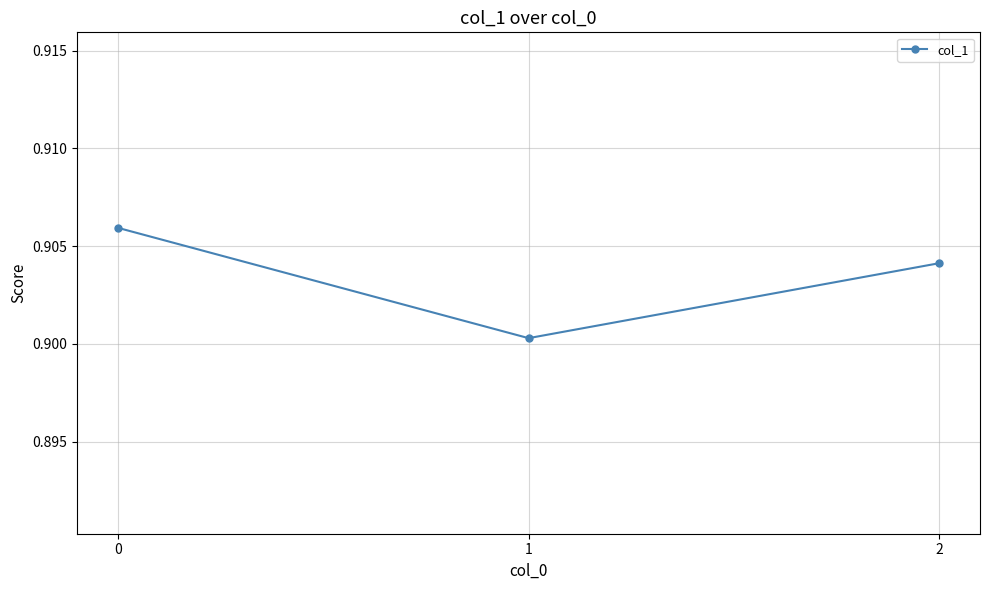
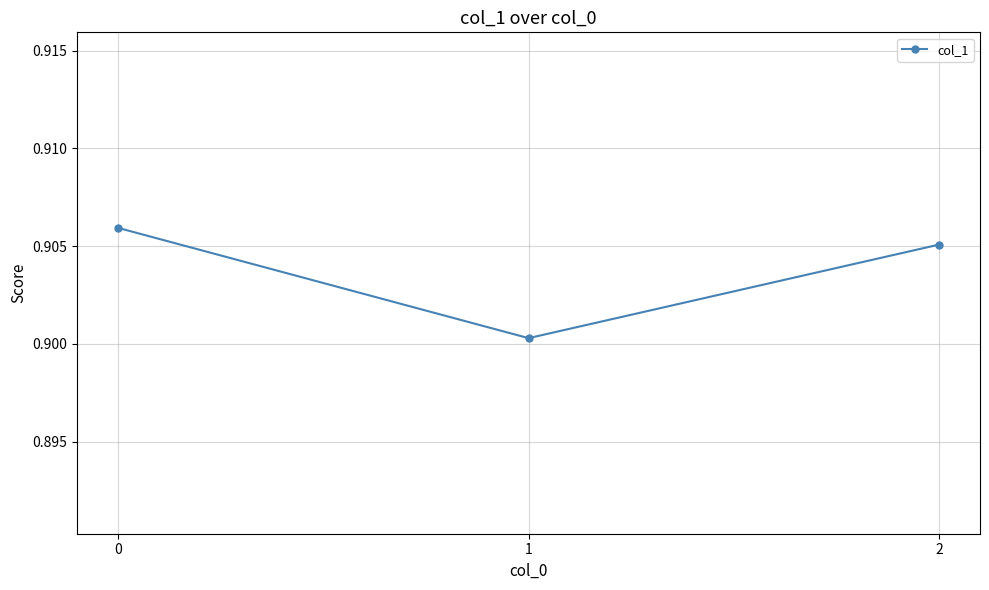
2: 0.9041 -> 0.9051
